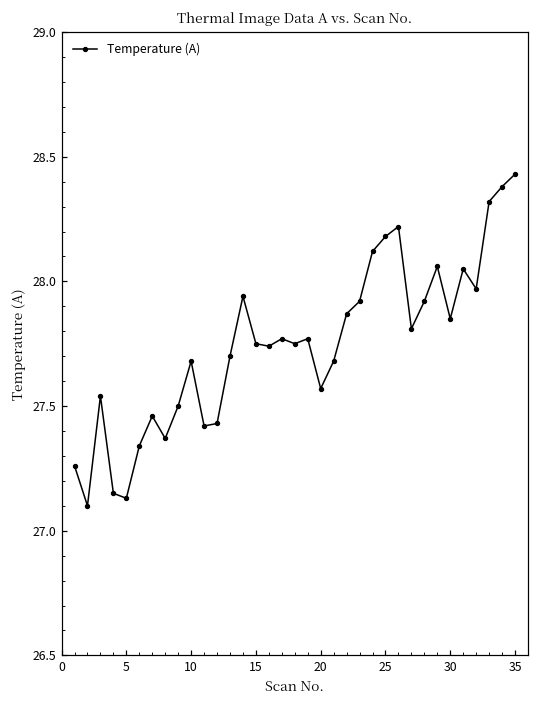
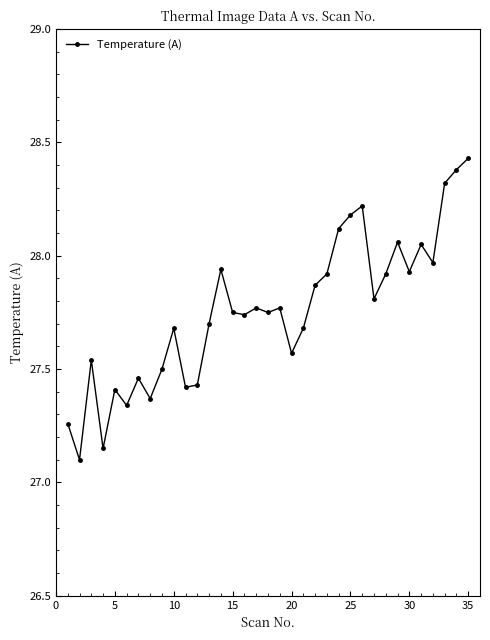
5: 27.13 -> 27.41
30: 27.85 -> 27.93
